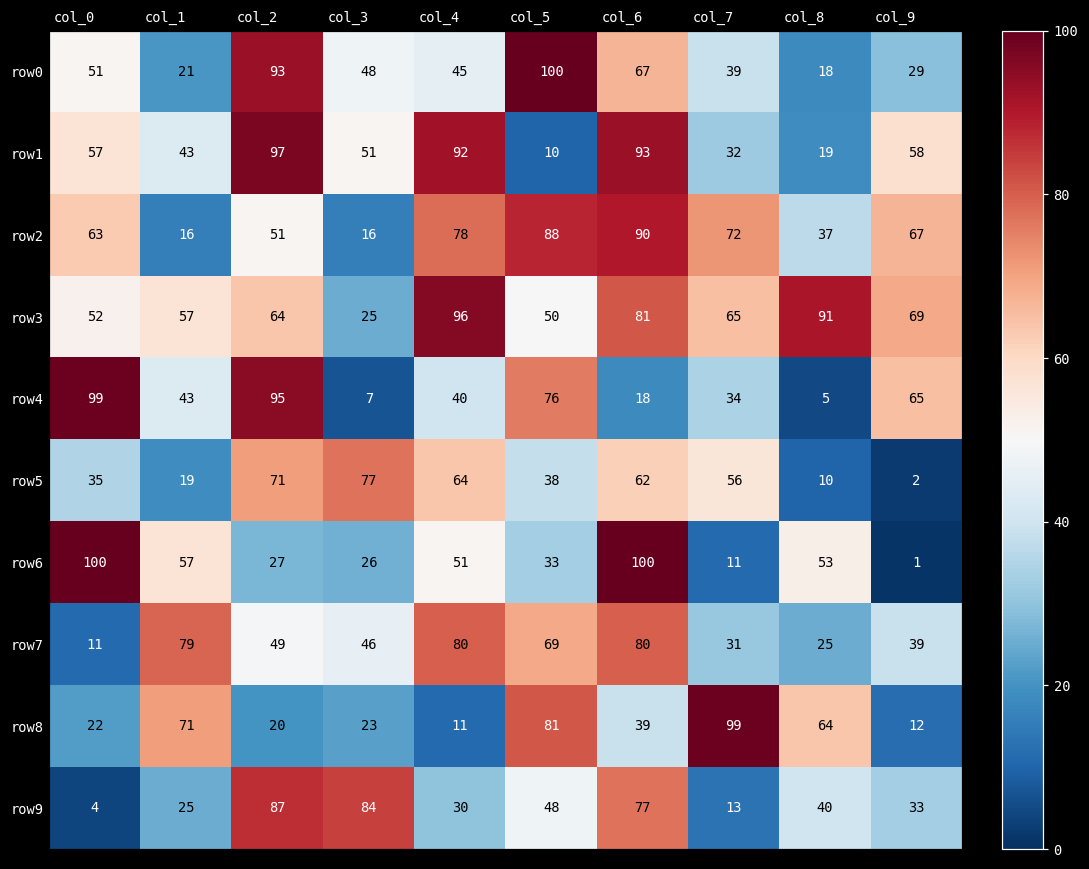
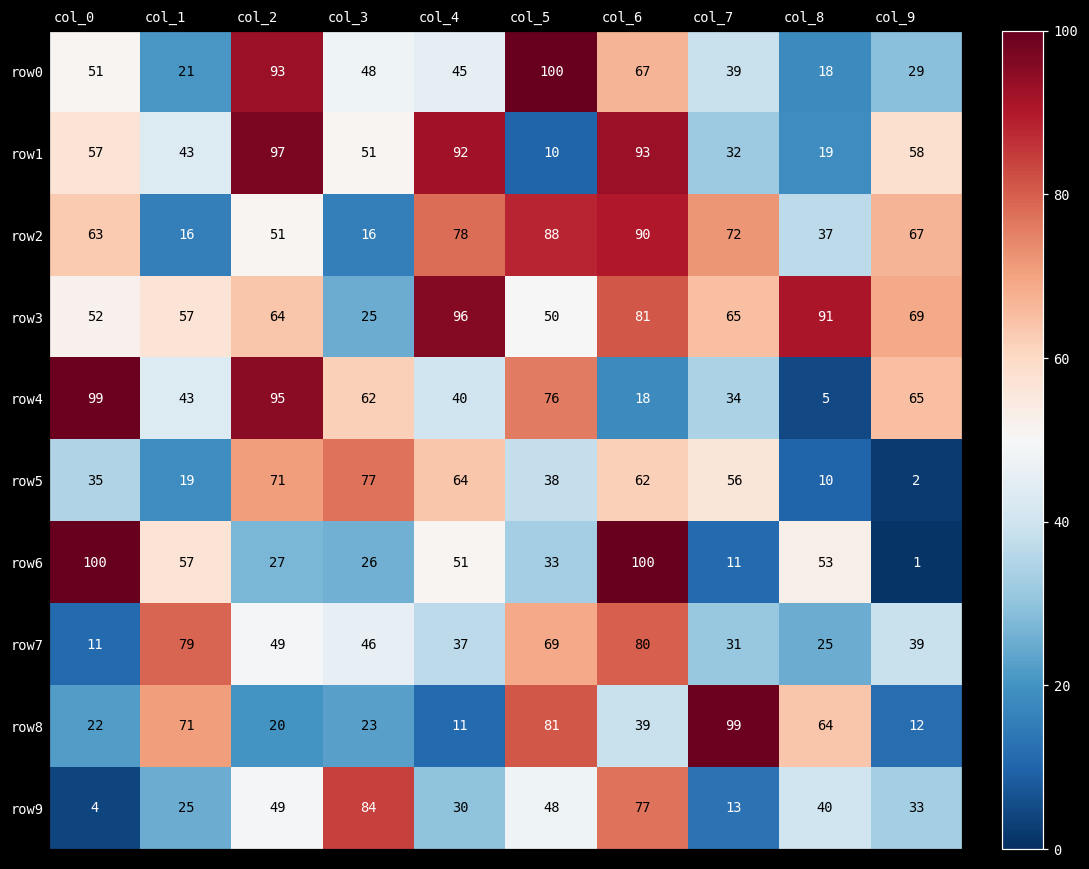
row4, col_3: 7 -> 62
row7, col_4: 80 -> 37
row9, col_2: 87 -> 49
